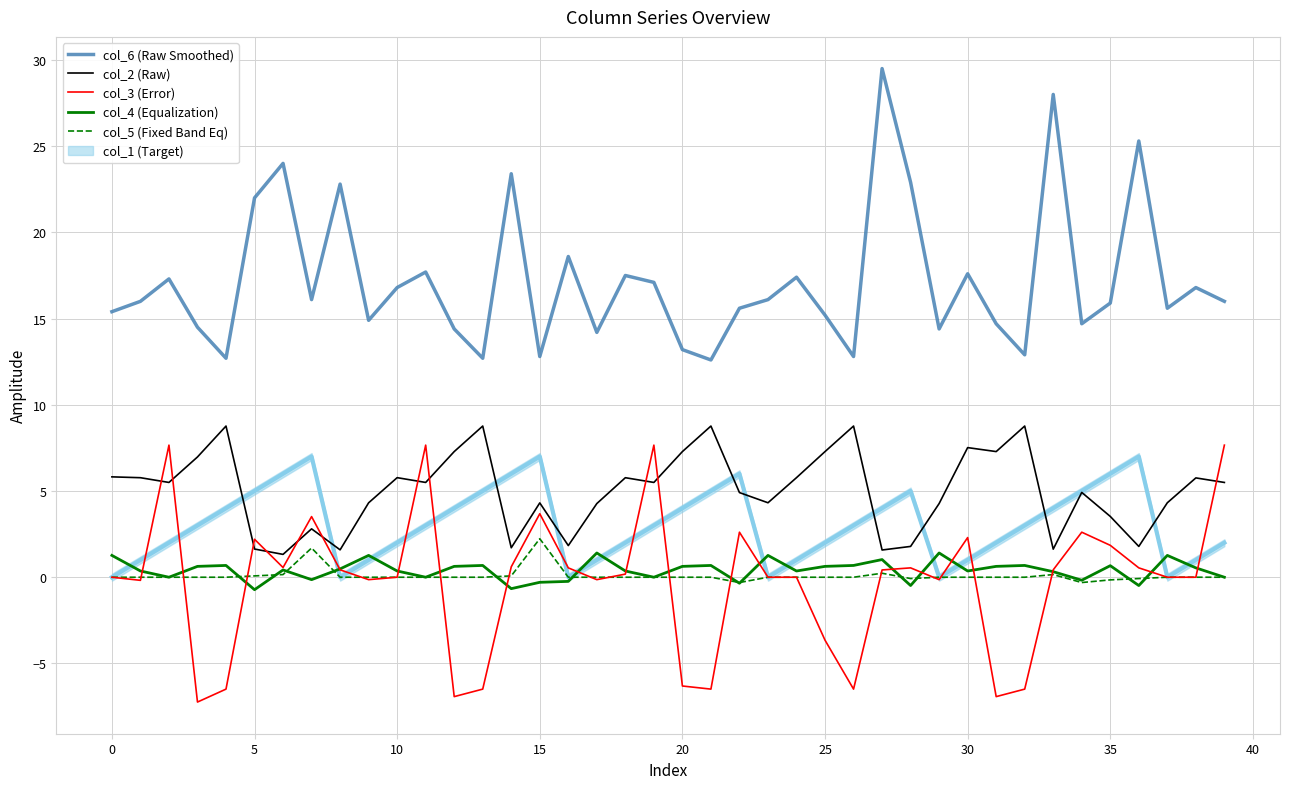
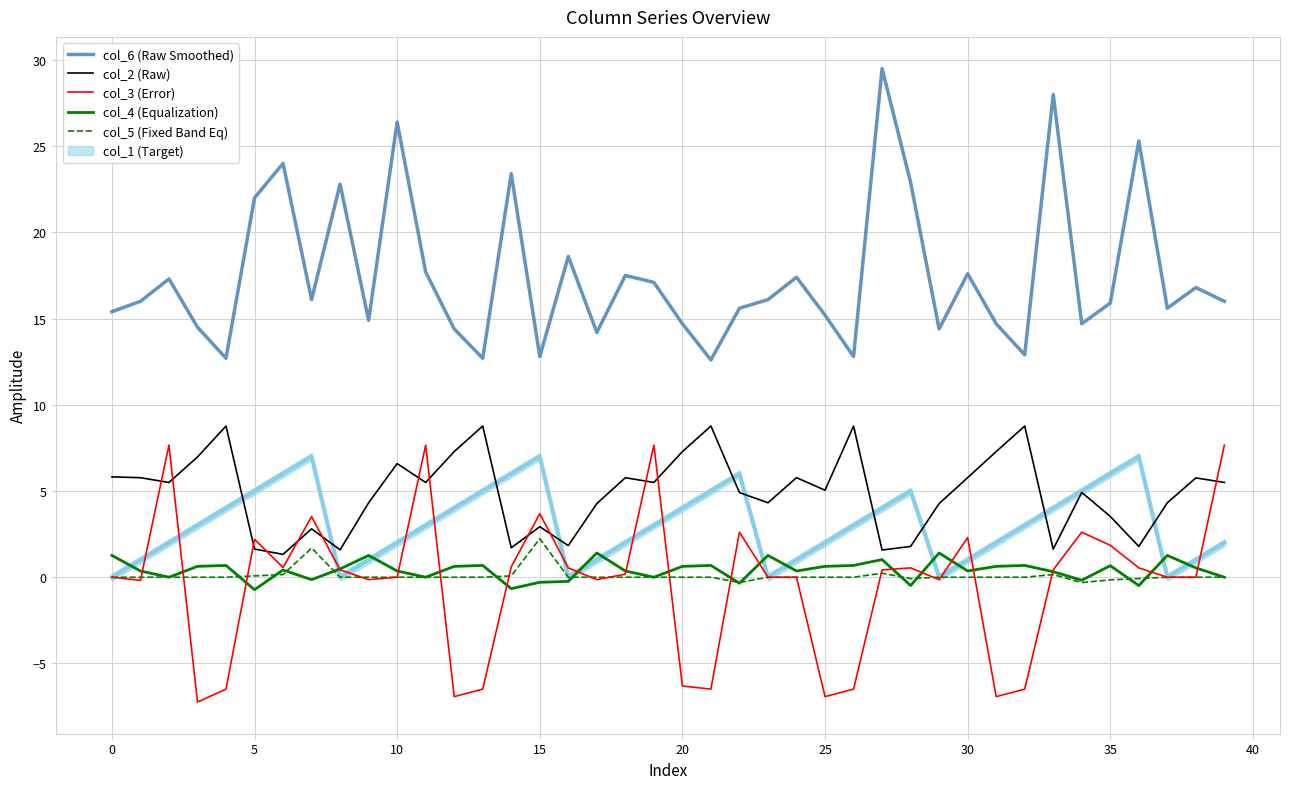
col_6 (Raw Smoothed), 10: 16.8 -> 26.4
col_2 (Raw), 10: 5.8 -> 6.6
col_2 (Raw), 15: 4.3 -> 2.9
col_6 (Raw Smoothed), 20: 13.2 -> 14.7
col_2 (Raw), 25: 7.3 -> 5.0
col_3 (Error), 25: -3.7 -> -6.9
col_2 (Raw), 30: 7.5 -> 5.8
